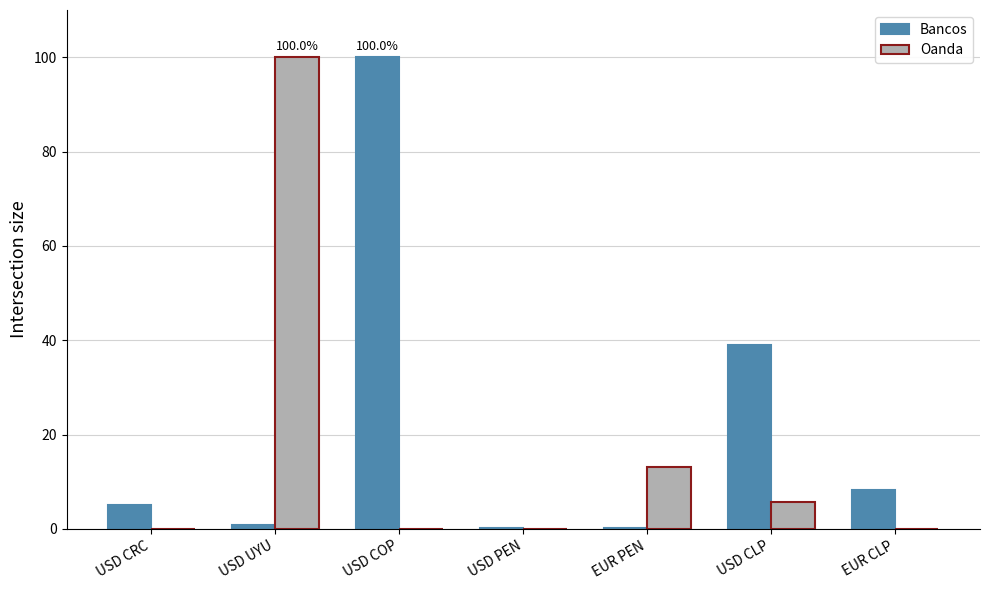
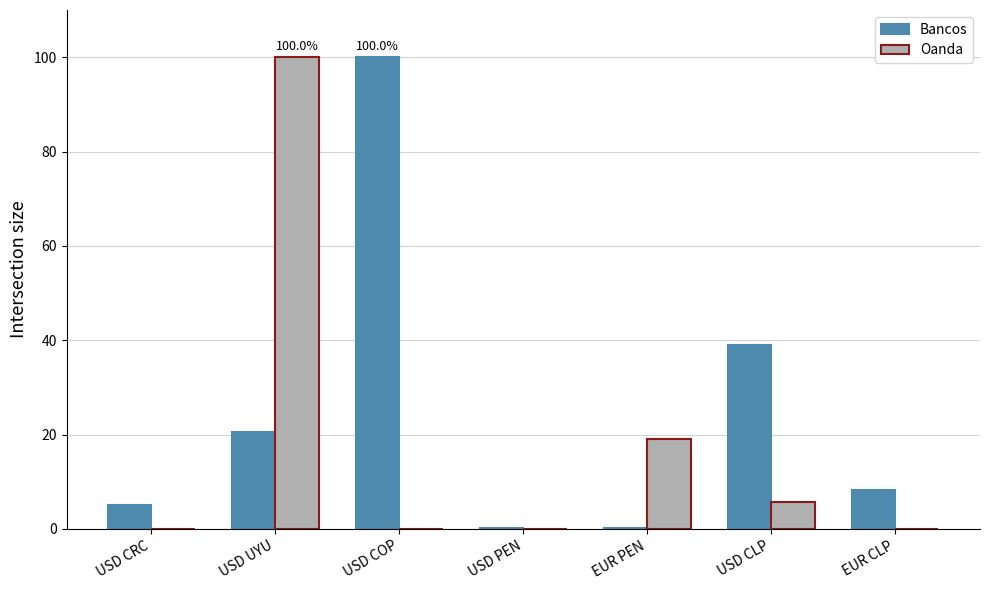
Bancos, USD UYU: 1 -> 21
Oanda, EUR PEN: 13 -> 19
